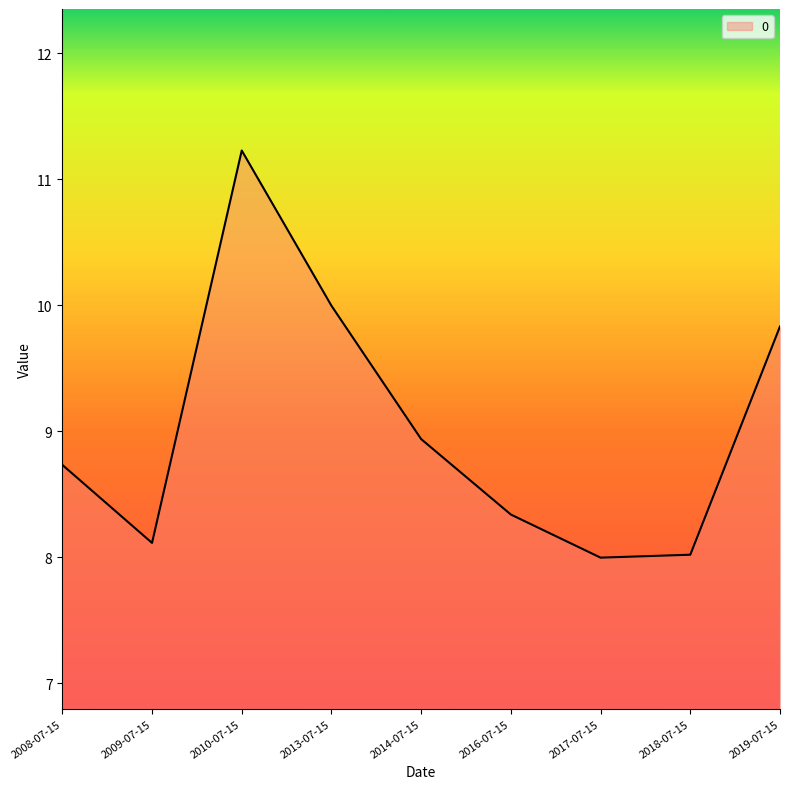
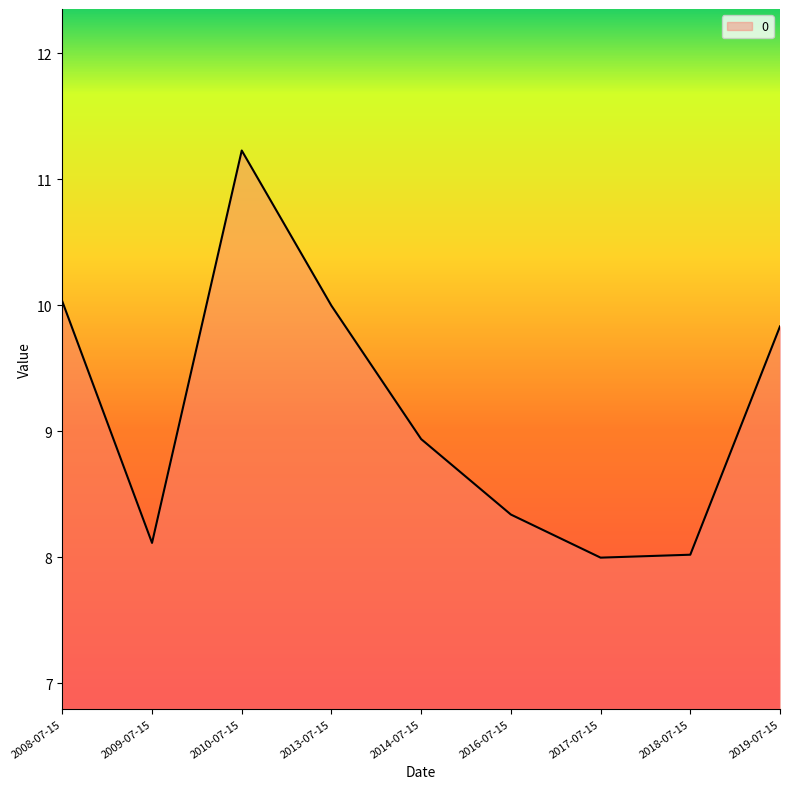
2008-07-15: 8.73 -> 10.03
